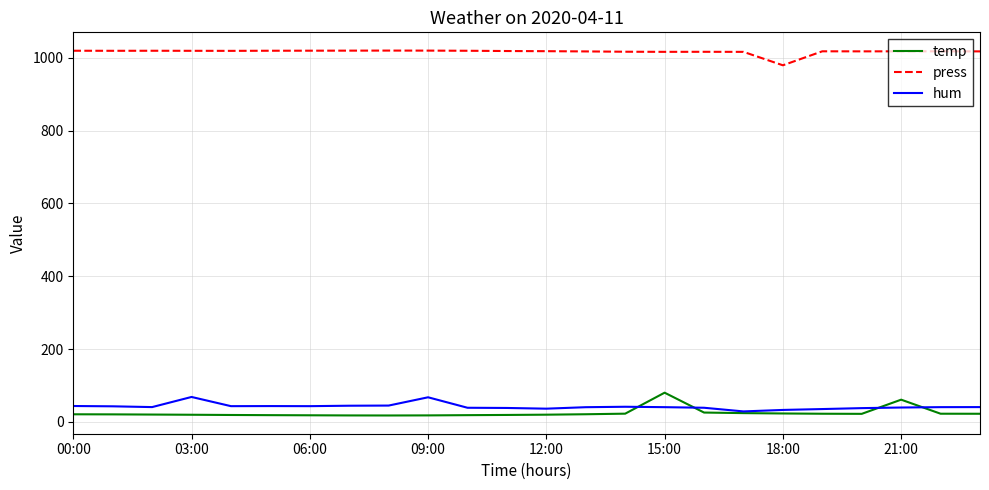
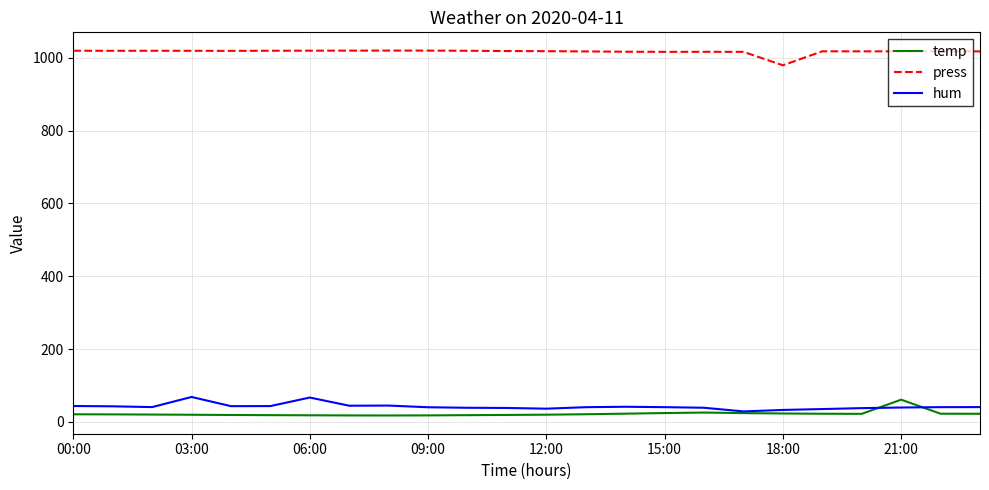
hum, 06:00: 40 -> 70
hum, 09:00: 70 -> 40
temp, 15:00: 80 -> 20
